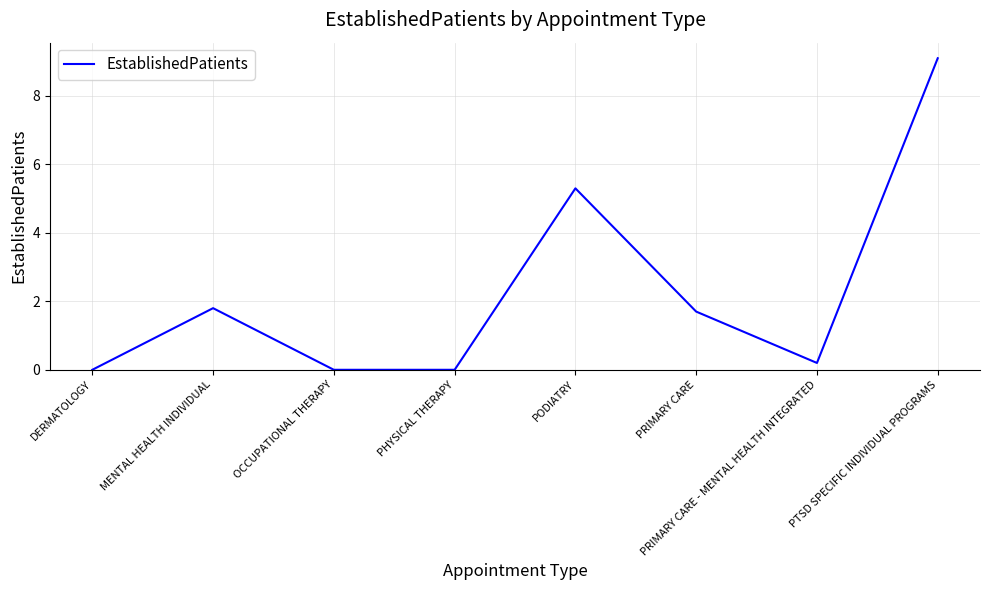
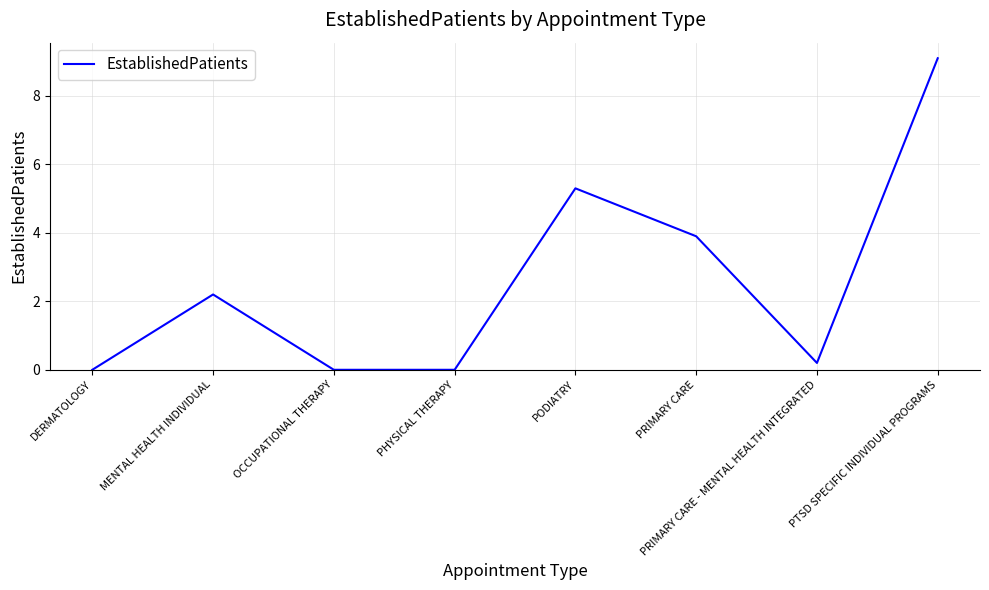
MENTAL HEALTH INDIVIDUAL: 1.8 -> 2.2
PRIMARY CARE: 1.7 -> 3.9
